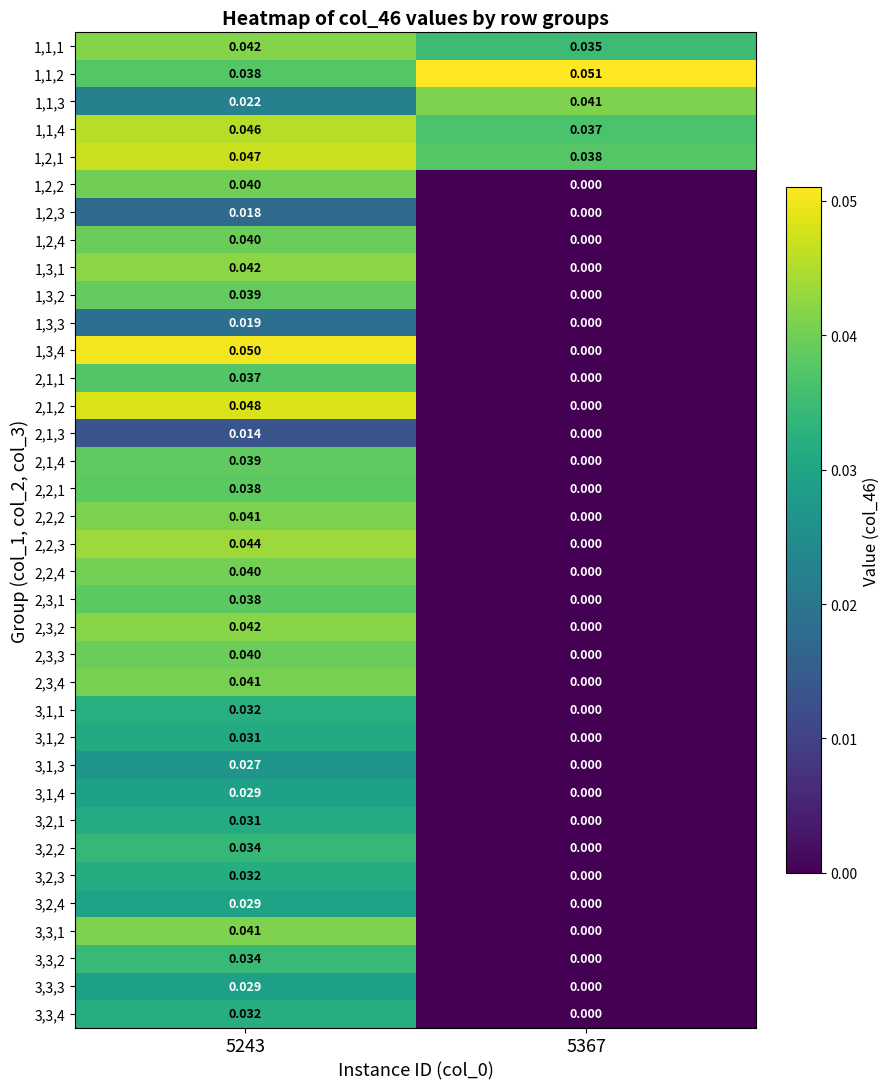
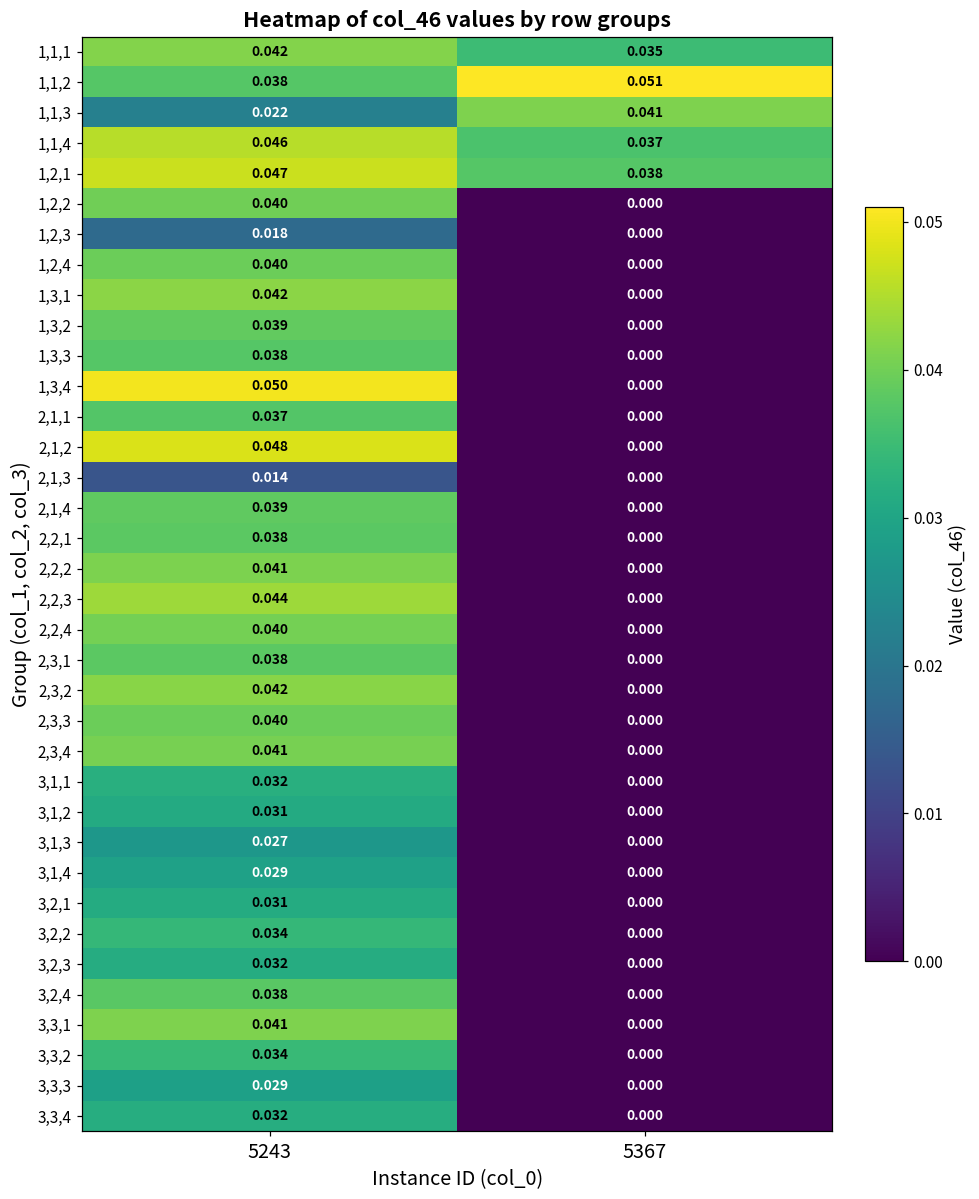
1,3,3, 5243: 0.019 -> 0.038
3,2,4, 5243: 0.029 -> 0.038
